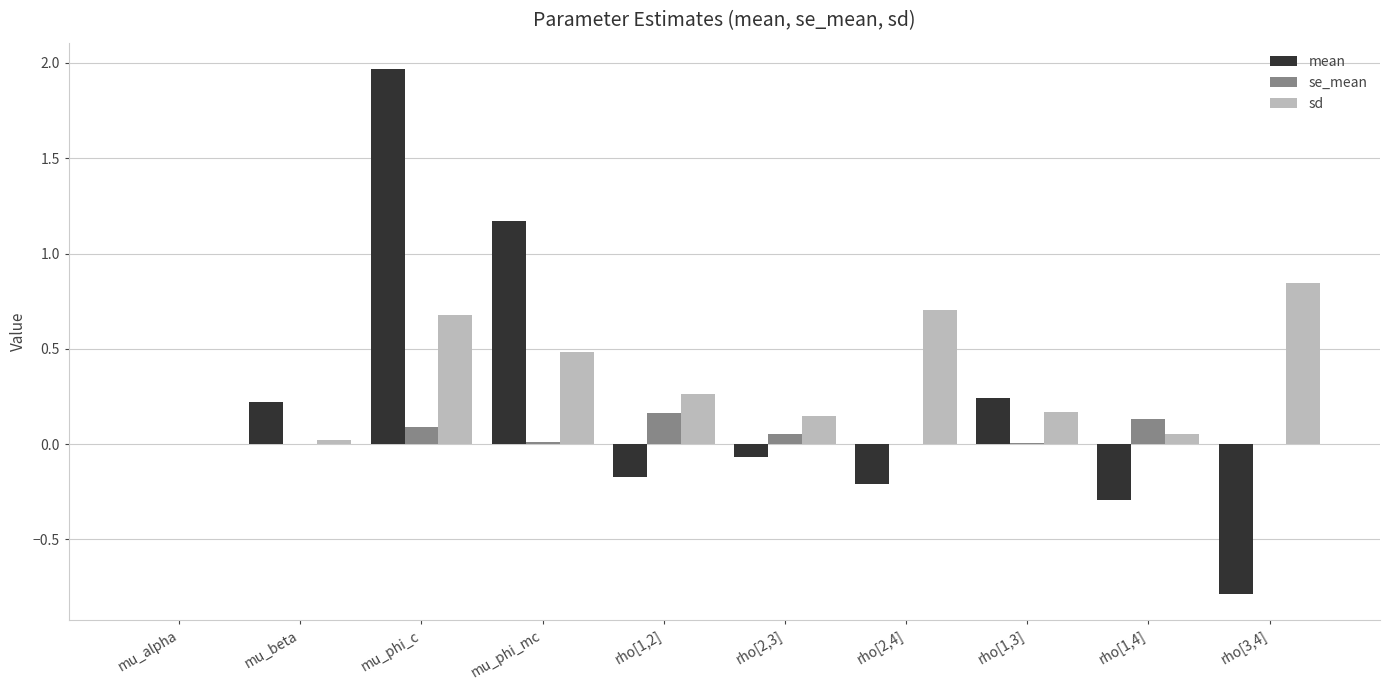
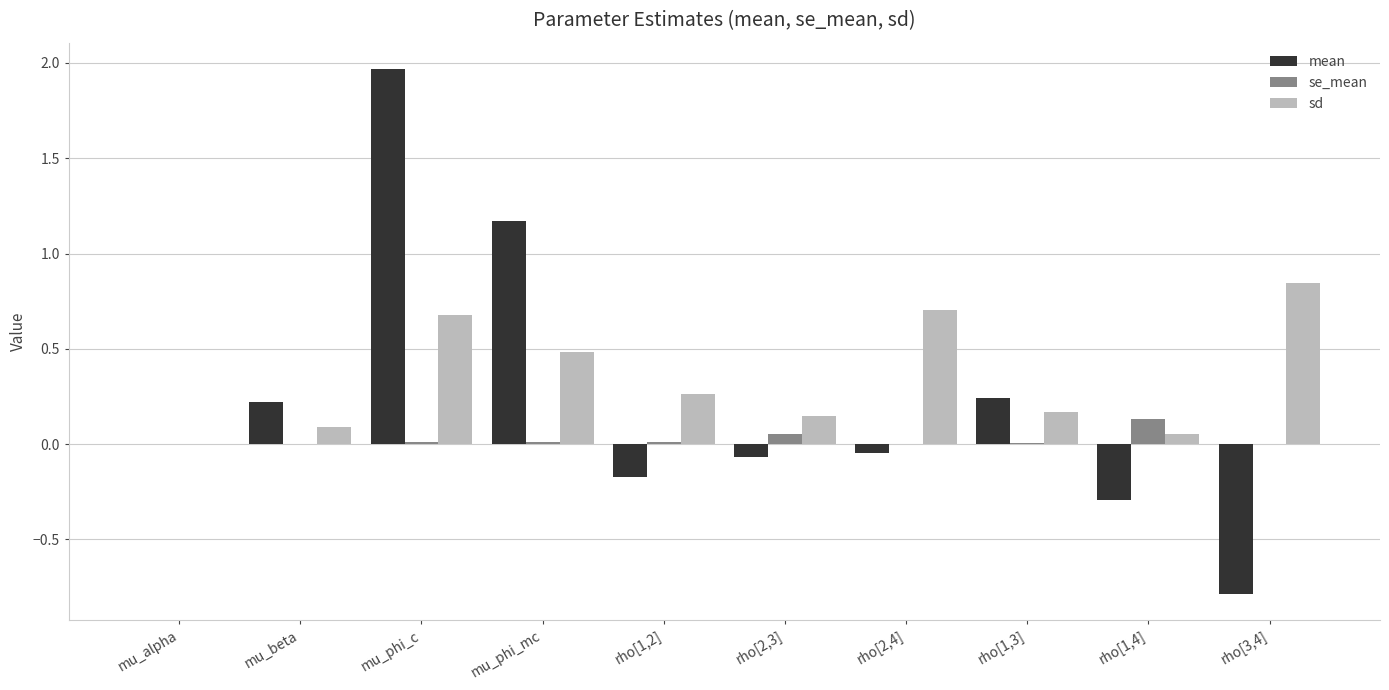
sd, mu_beta: 0.02 -> 0.09
se_mean, mu_phi_c: 0.09 -> 0.01
se_mean, rho[1,2]: 0.16 -> 0.01
mean, rho[2,4]: -0.21 -> -0.05
